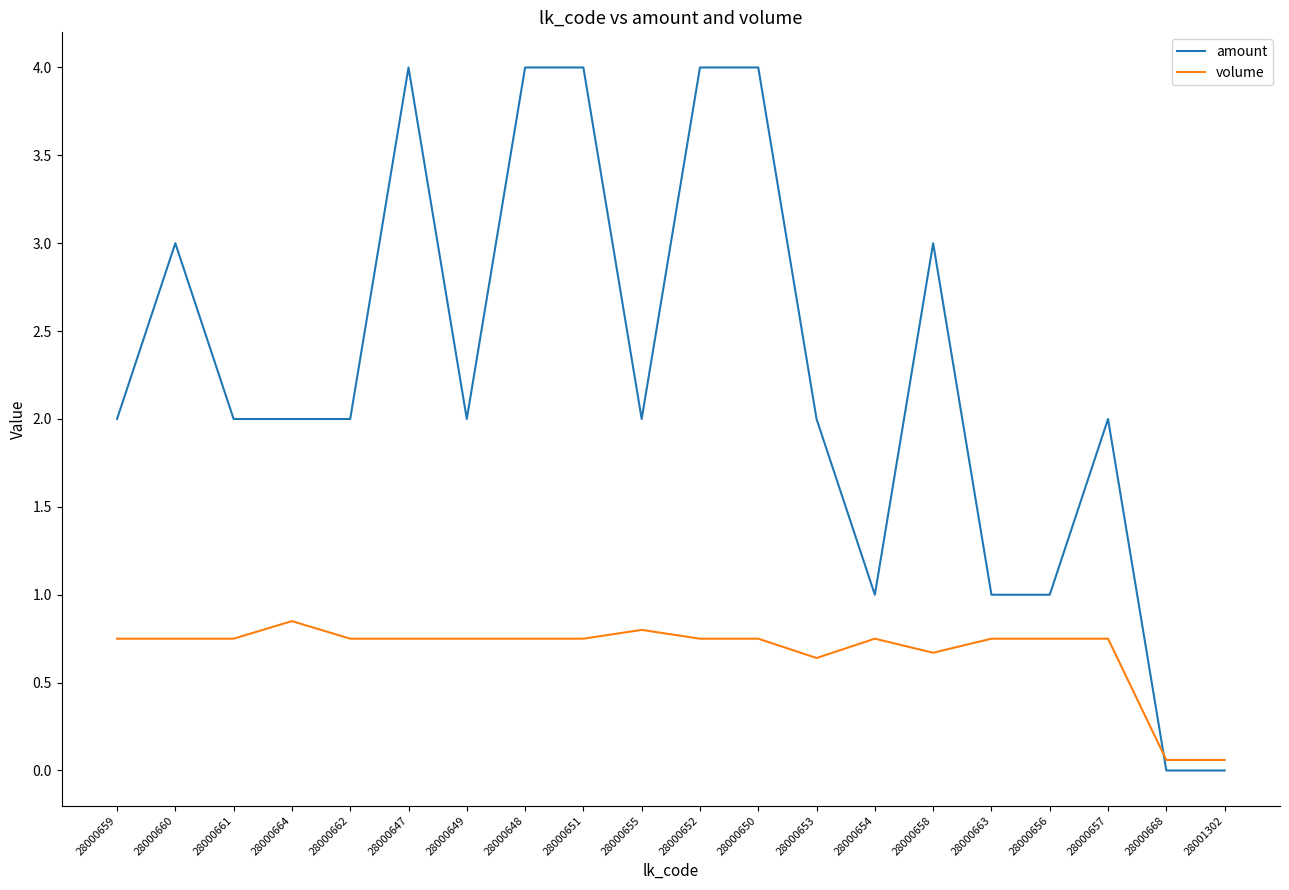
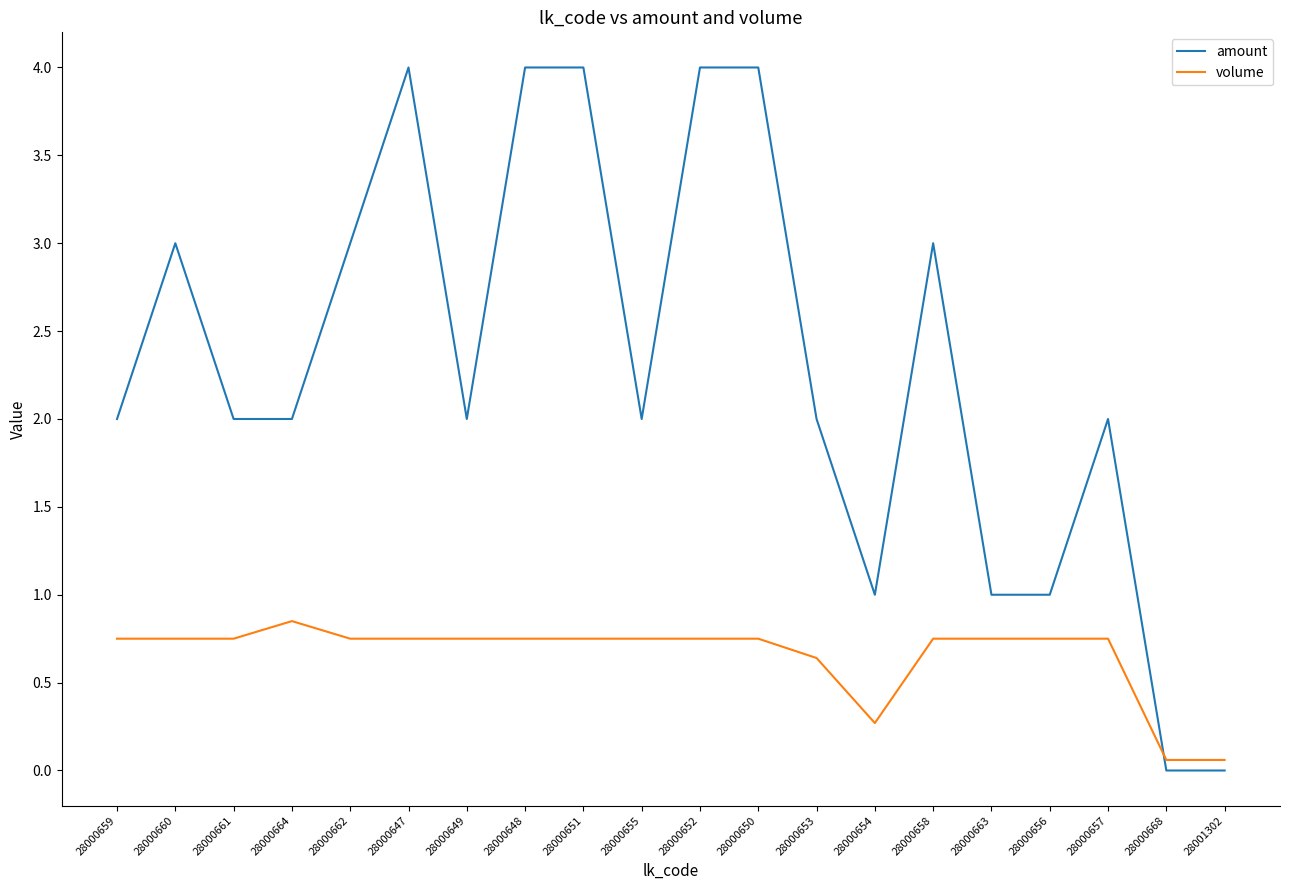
amount, 28000662: 2 -> 3
volume, 28000655: 0.80 -> 0.75
volume, 28000654: 0.75 -> 0.27
volume, 28000658: 0.67 -> 0.75
